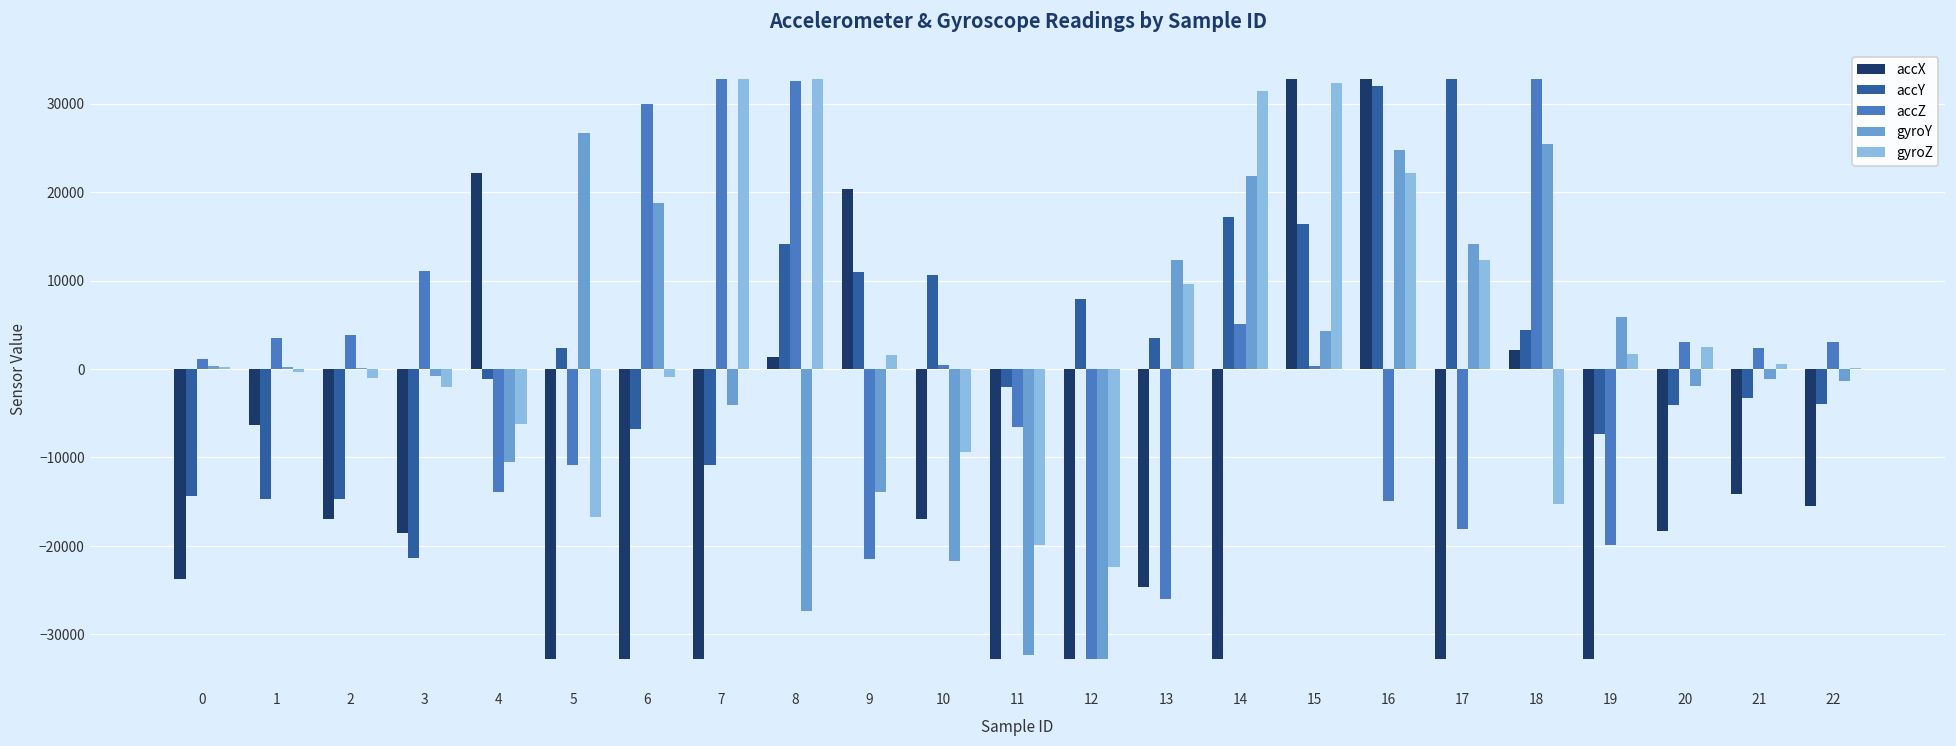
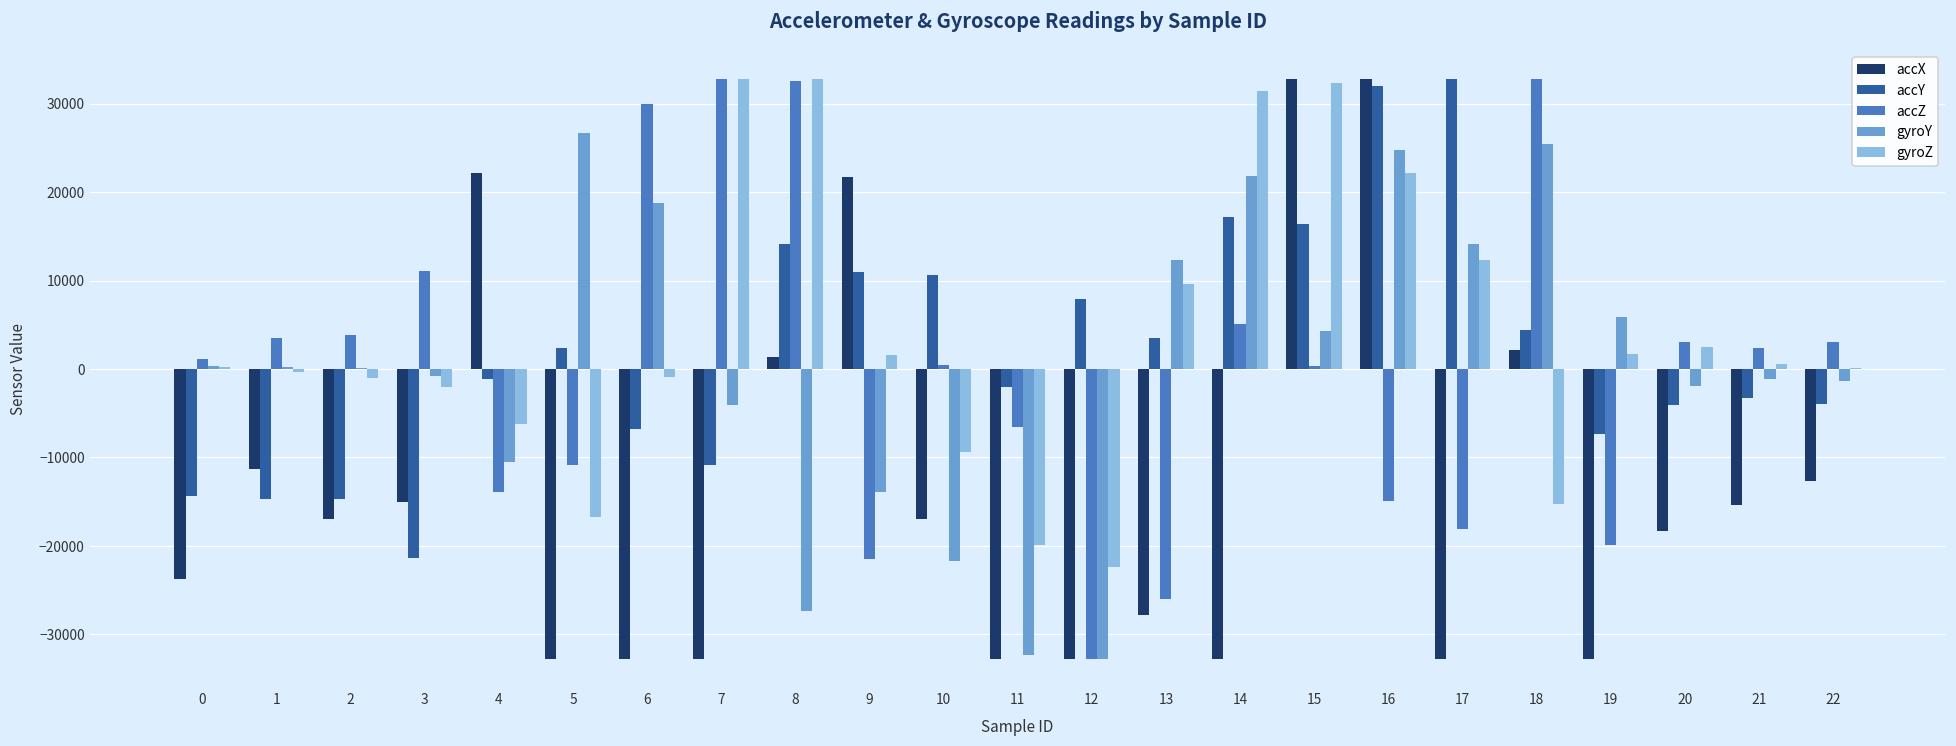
accX, 1: -6000 -> -11000
accX, 3: -19000 -> -15000
accX, 9: 20000 -> 22000
accX, 13: -25000 -> -28000
accX, 21: -14000 -> -15000
accX, 22: -16000 -> -13000
